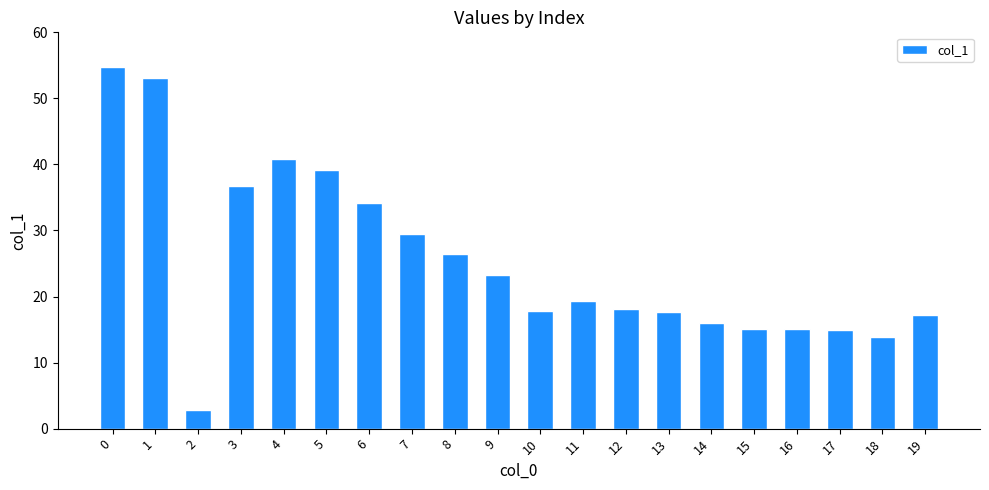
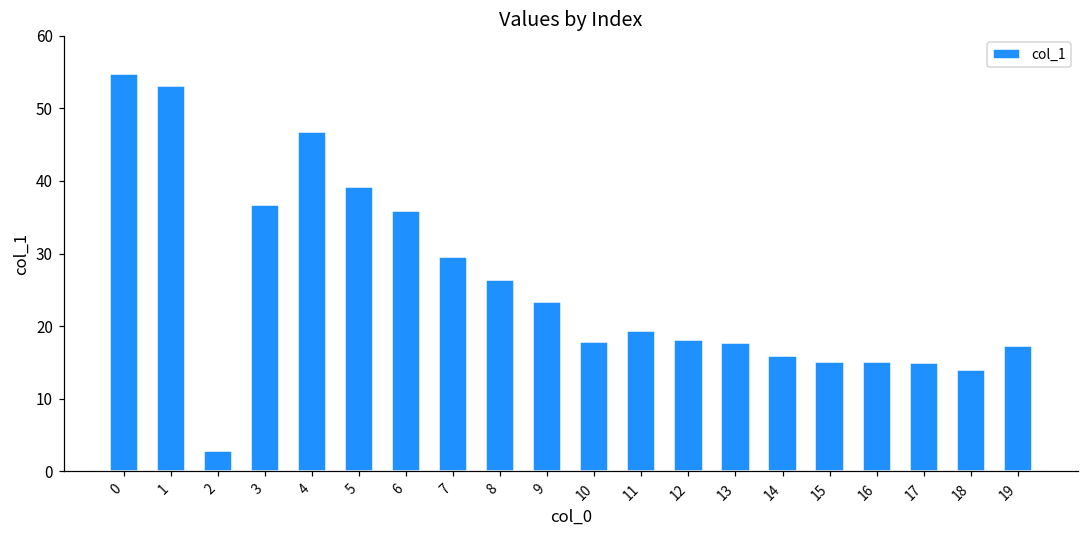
4: 41 -> 47
6: 34 -> 36
